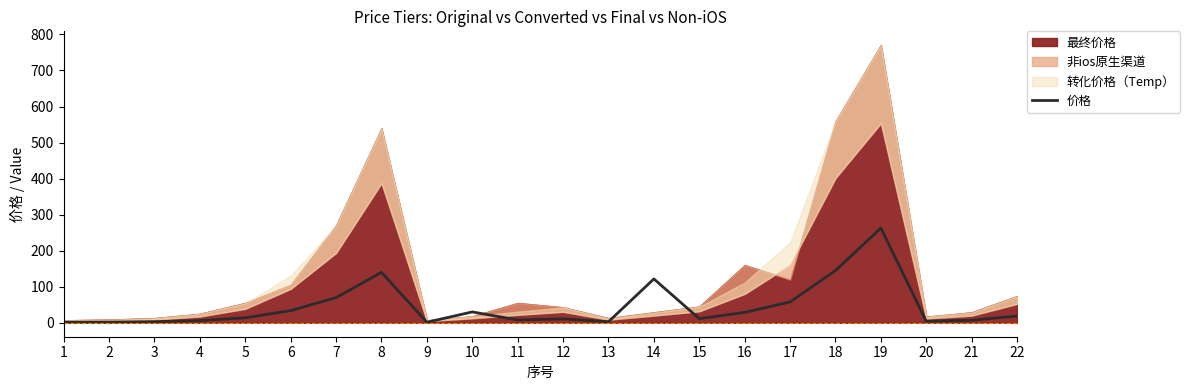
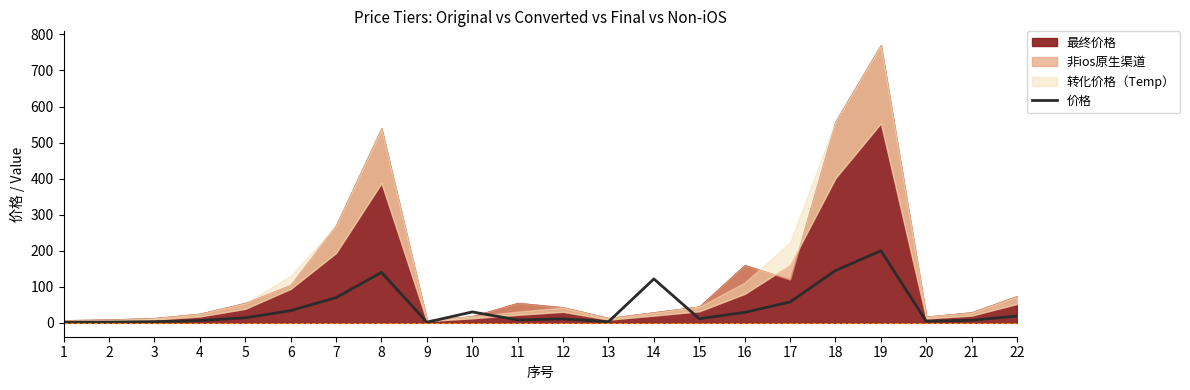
价格, 19: 260 -> 200
